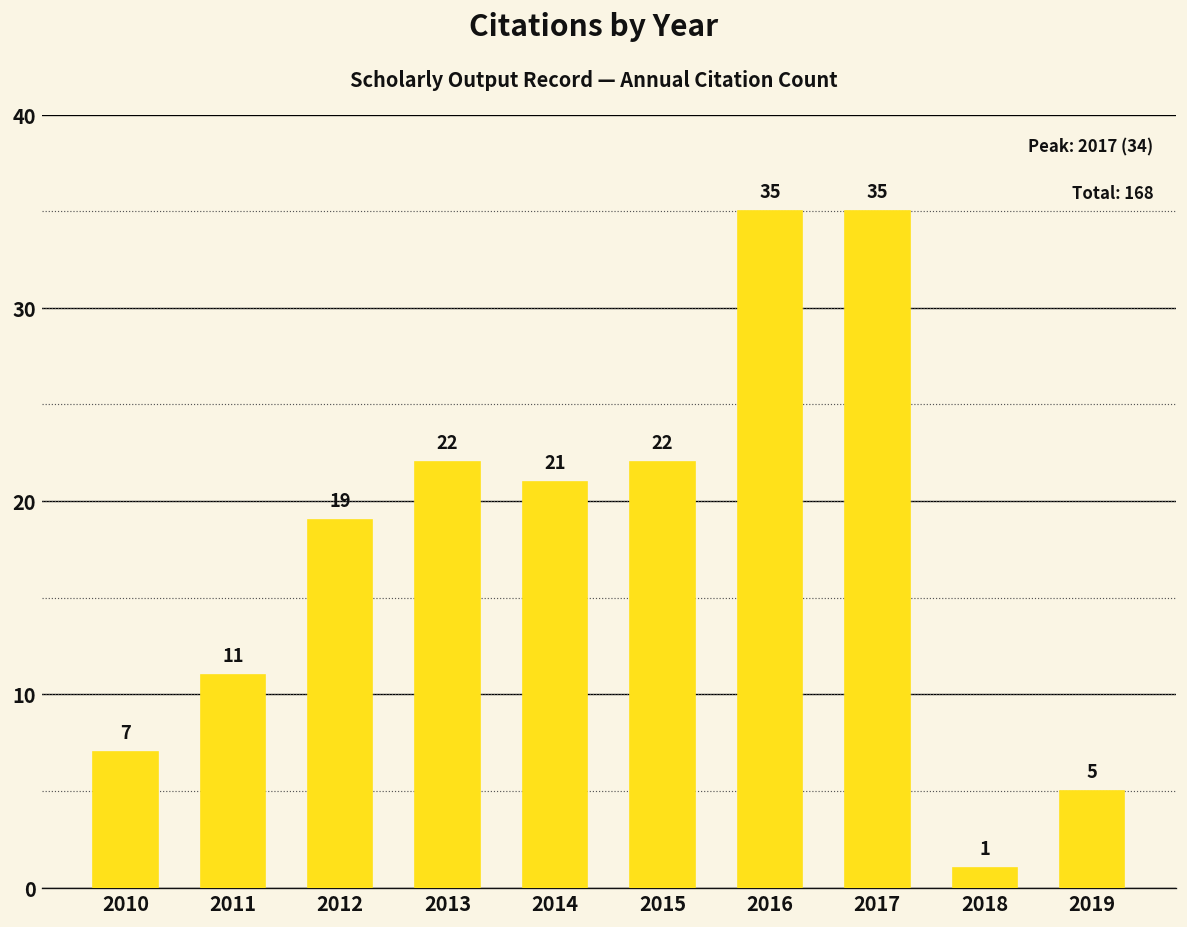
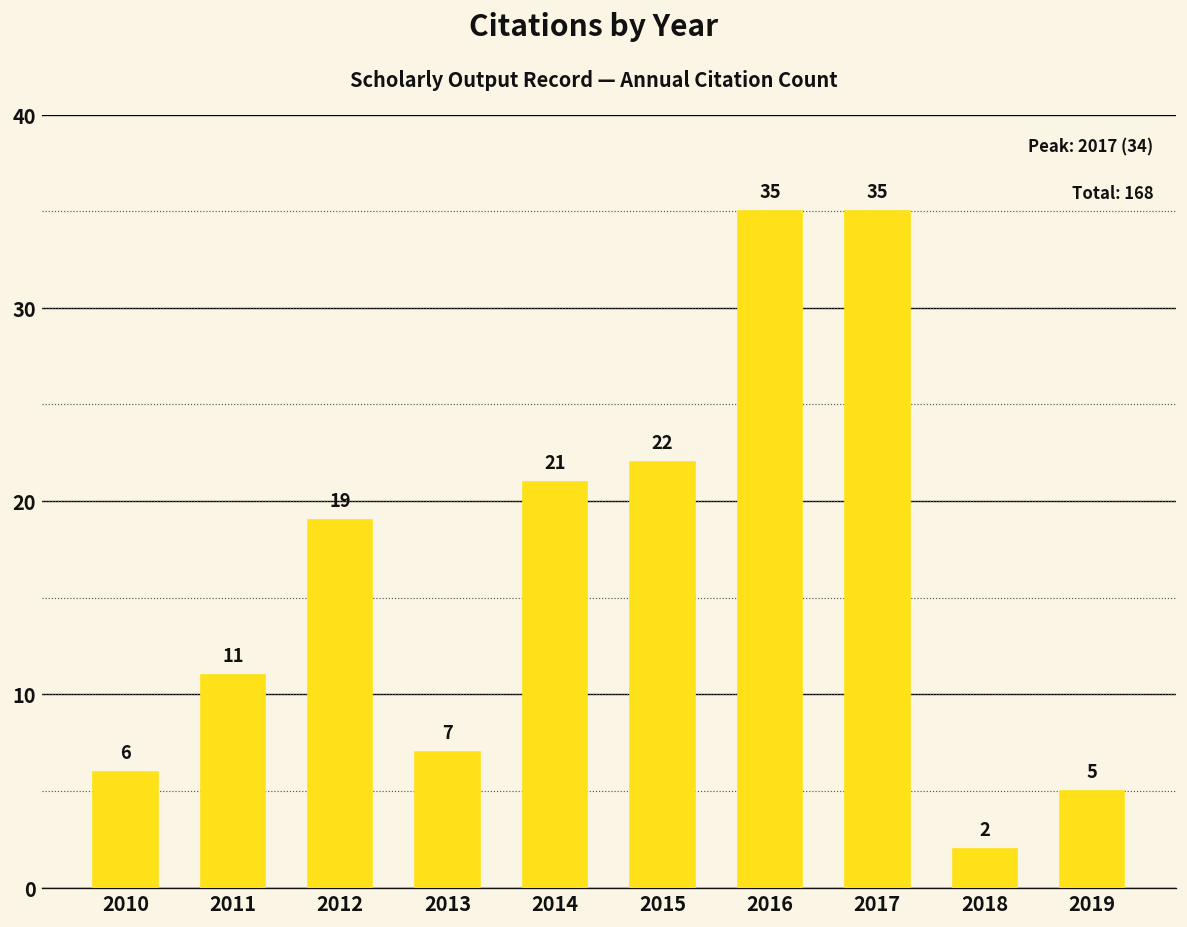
2010: 7 -> 6
2013: 22 -> 7
2018: 1 -> 2
